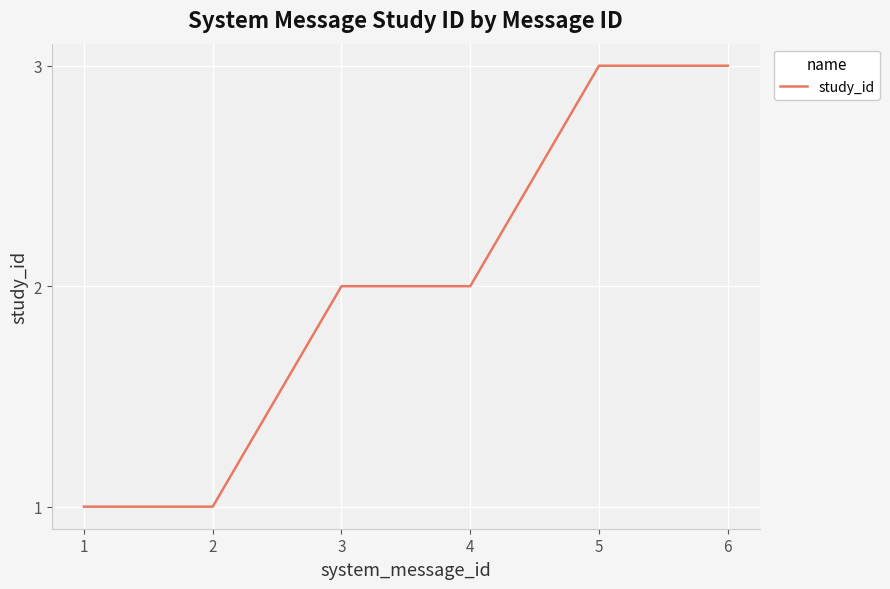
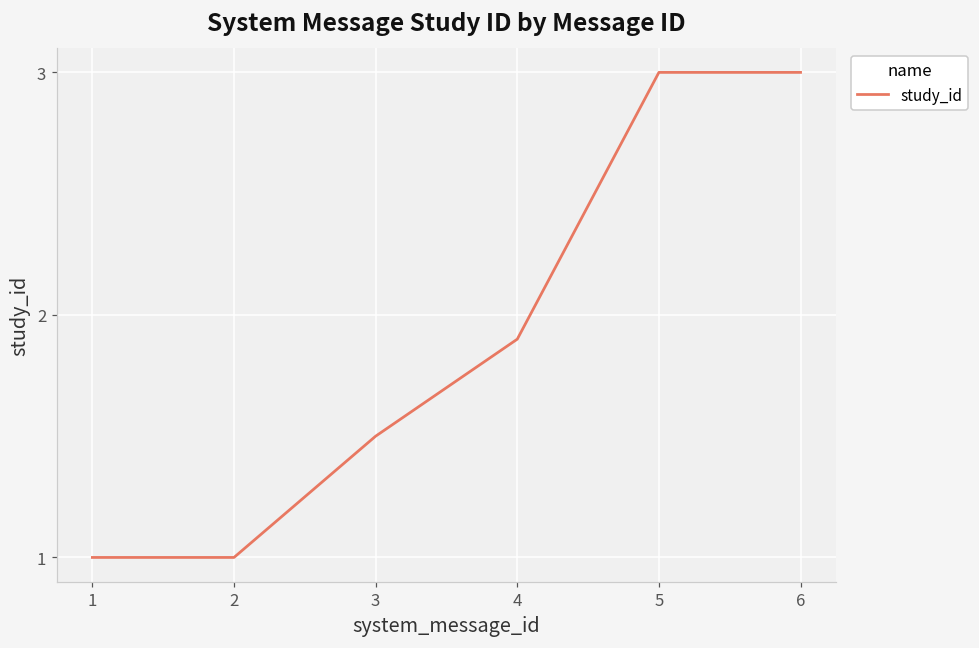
3: 2.0 -> 1.5
4: 2.0 -> 1.9
